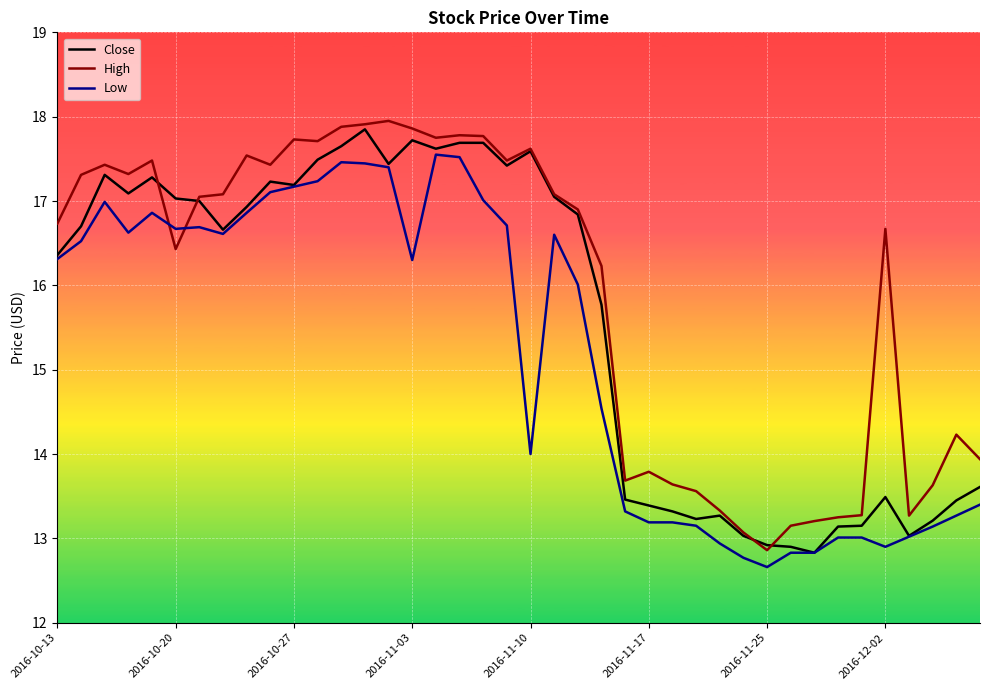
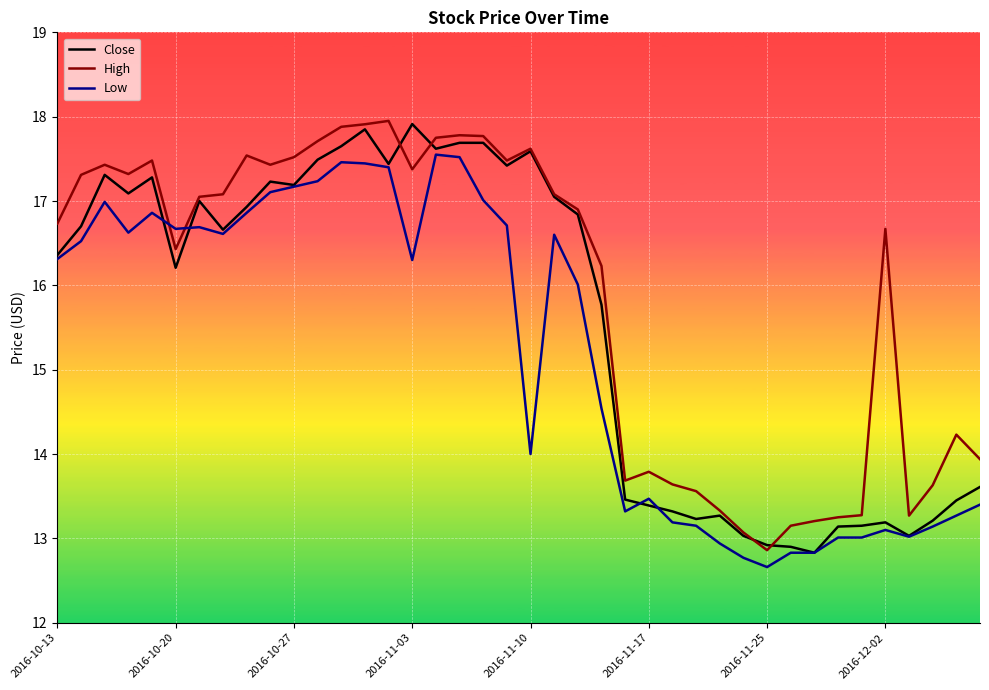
Close, 2016-10-20: 17.0 -> 16.2
High, 2016-10-27: 17.7 -> 17.5
Close, 2016-11-03: 17.7 -> 17.9
High, 2016-11-03: 17.9 -> 17.4
Low, 2016-11-17: 13.2 -> 13.5
Close, 2016-12-02: 13.5 -> 13.2
Low, 2016-12-02: 12.9 -> 13.1
